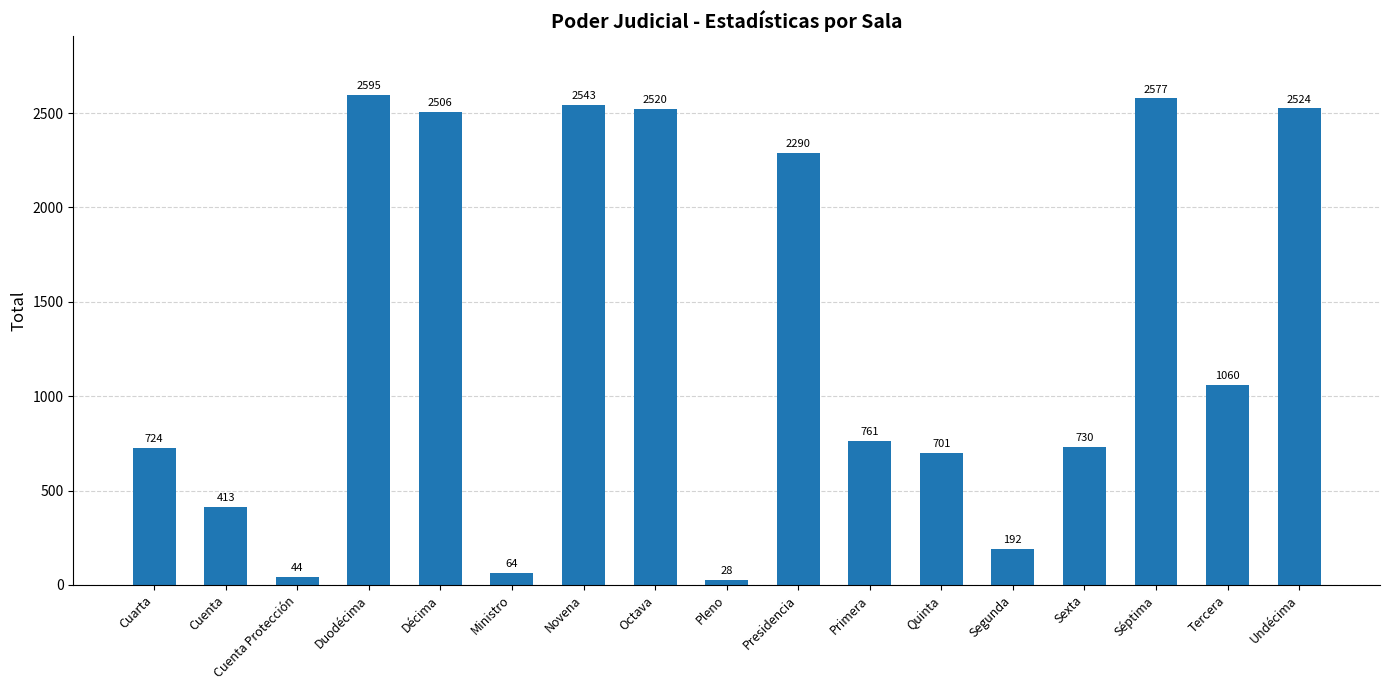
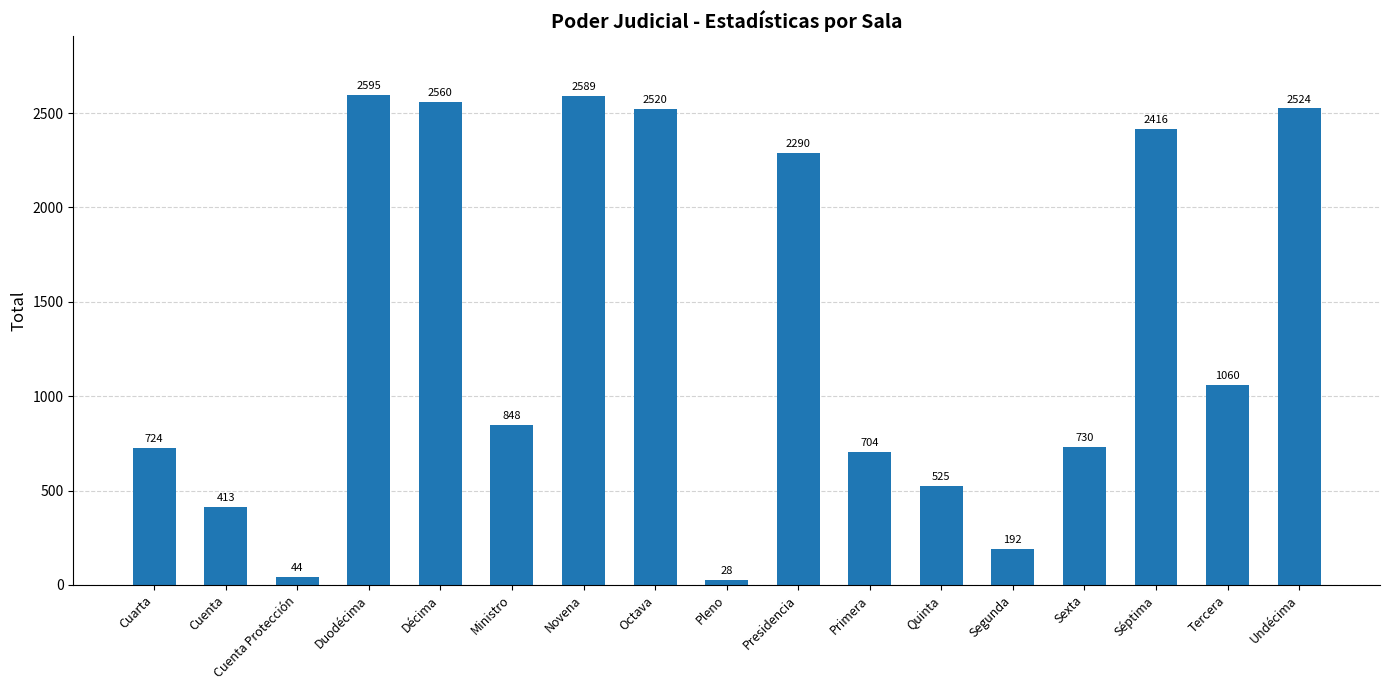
Décima: 2506 -> 2560
Ministro: 64 -> 848
Novena: 2543 -> 2589
Primera: 761 -> 704
Quinta: 701 -> 525
Séptima: 2577 -> 2416
